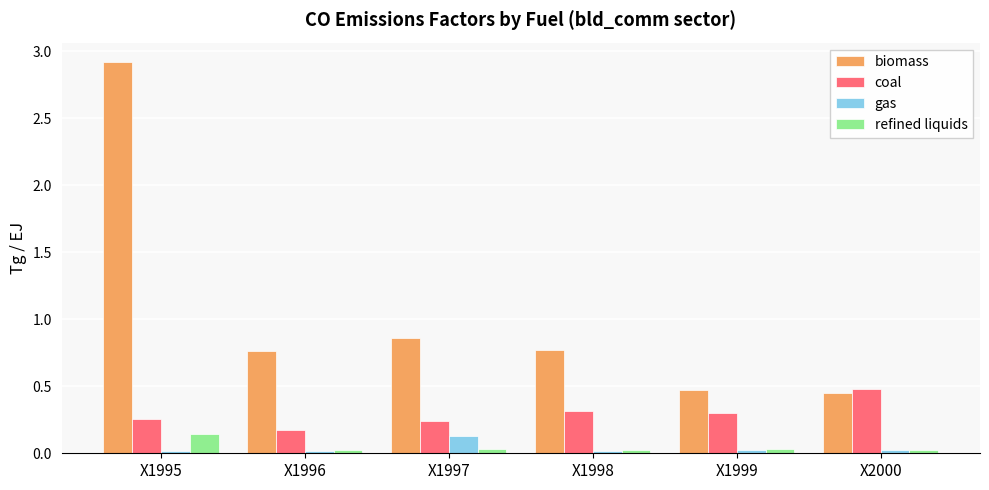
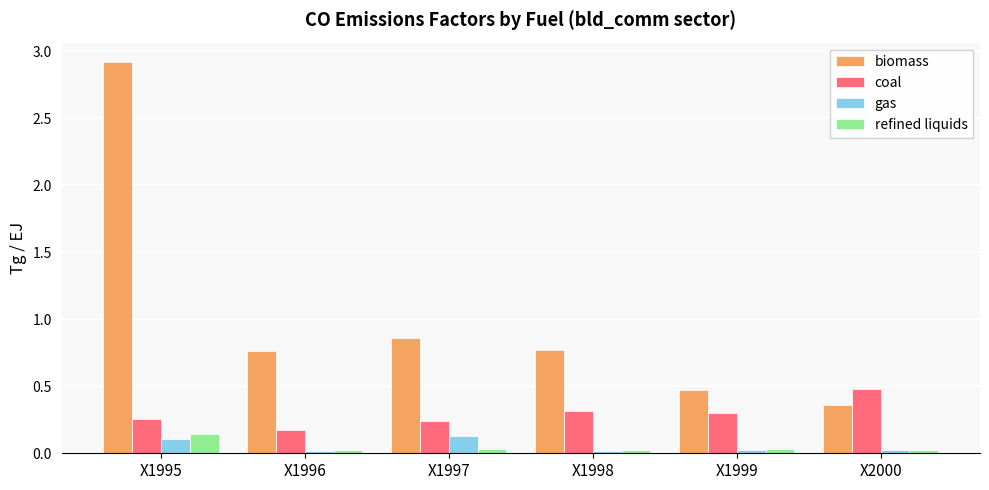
gas, X1995: 0.02 -> 0.11
biomass, X2000: 0.45 -> 0.36
